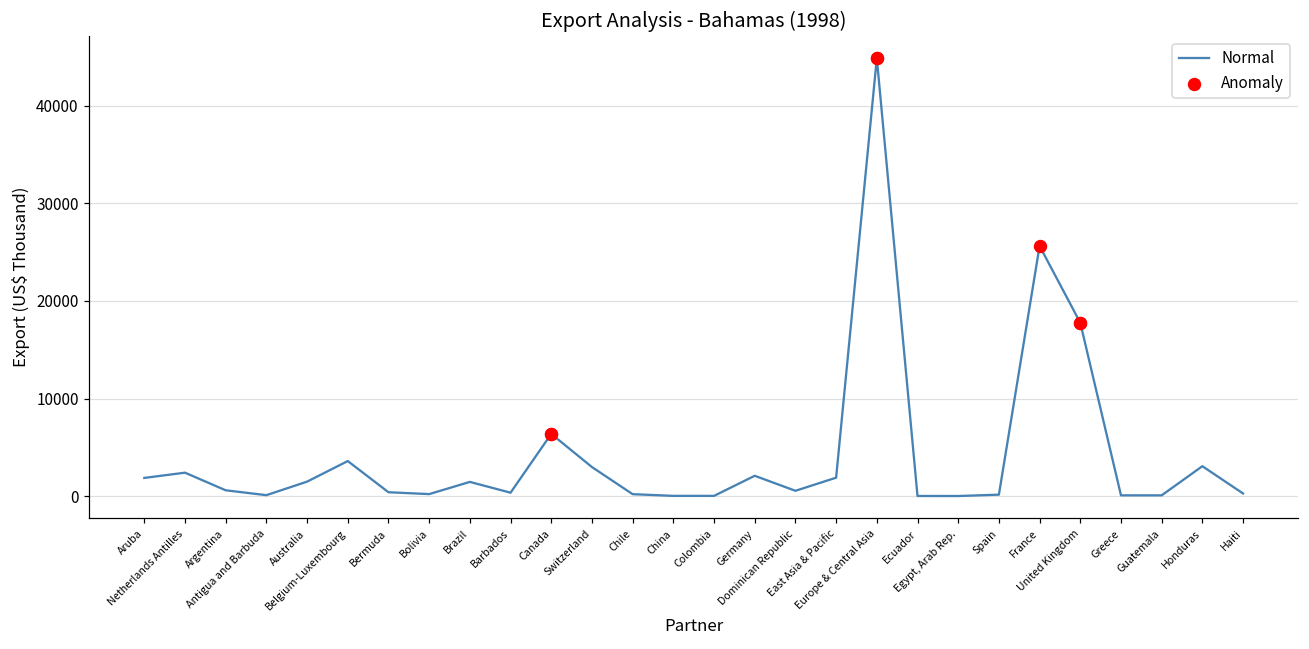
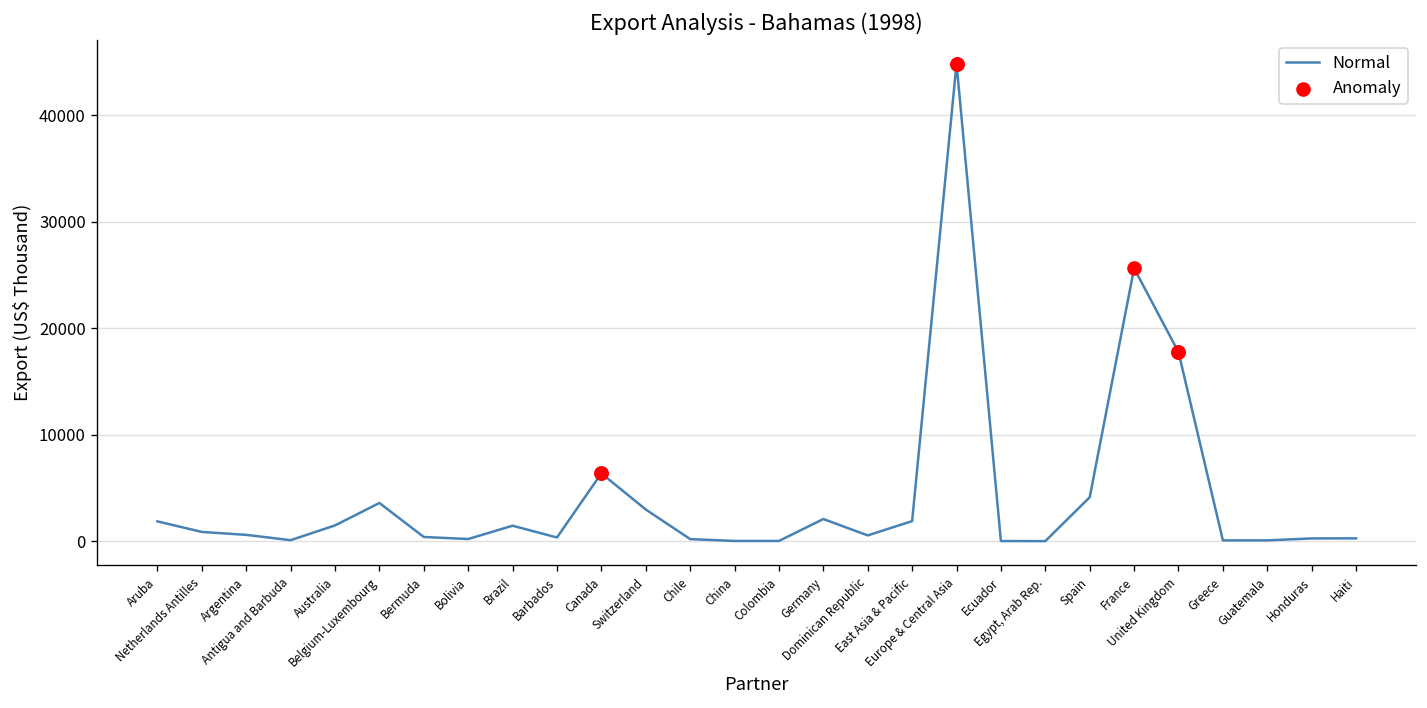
Normal, Netherlands Antilles: 2000 -> 1000
Normal, Spain: 0 -> 4000
Normal, Honduras: 3000 -> 0
